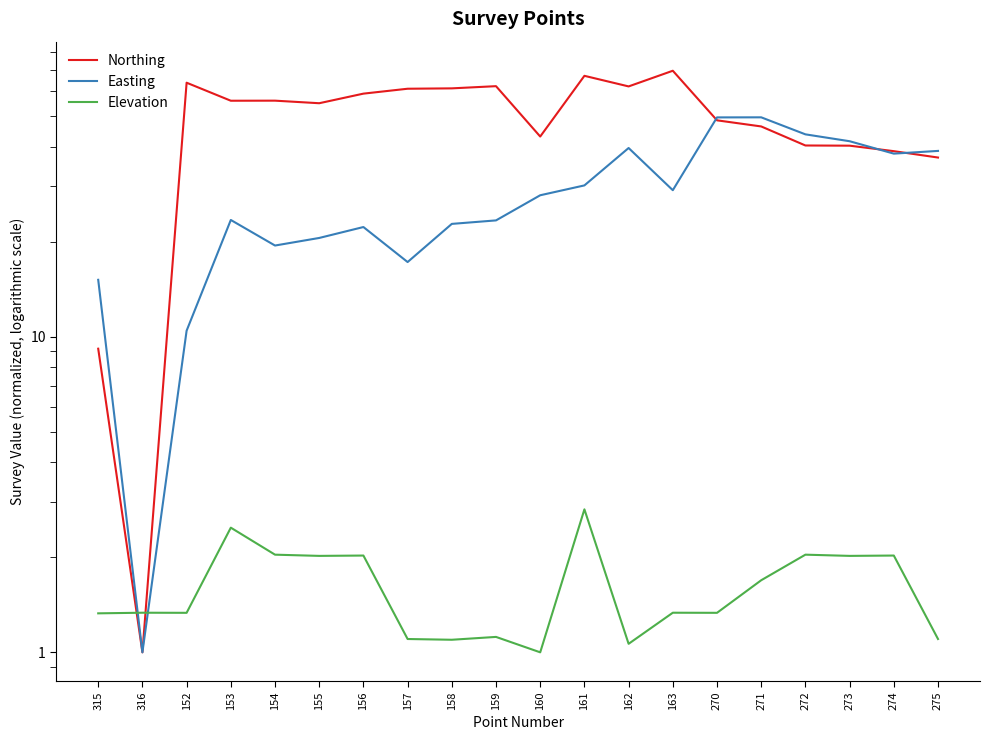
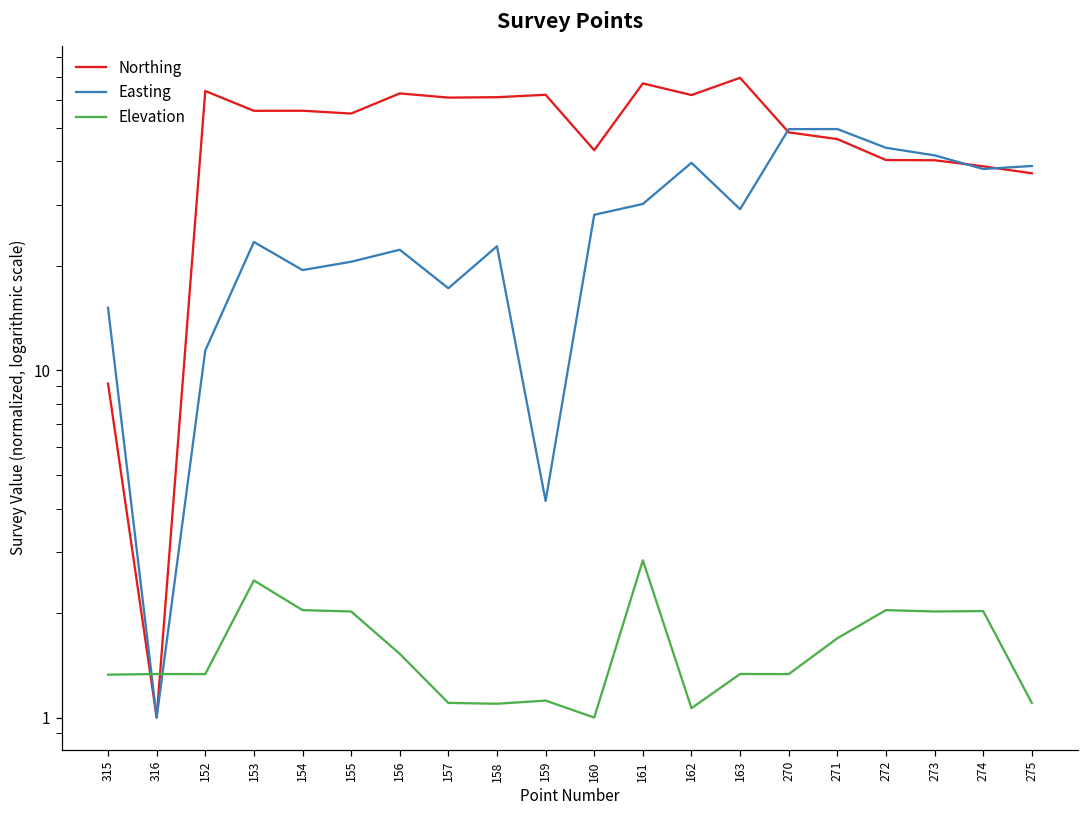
Easting, 152: 10.4 -> 11.4
Northing, 156: 59 -> 63
Elevation, 156: 2.0 -> 1.5
Easting, 159: 23 -> 4.2
